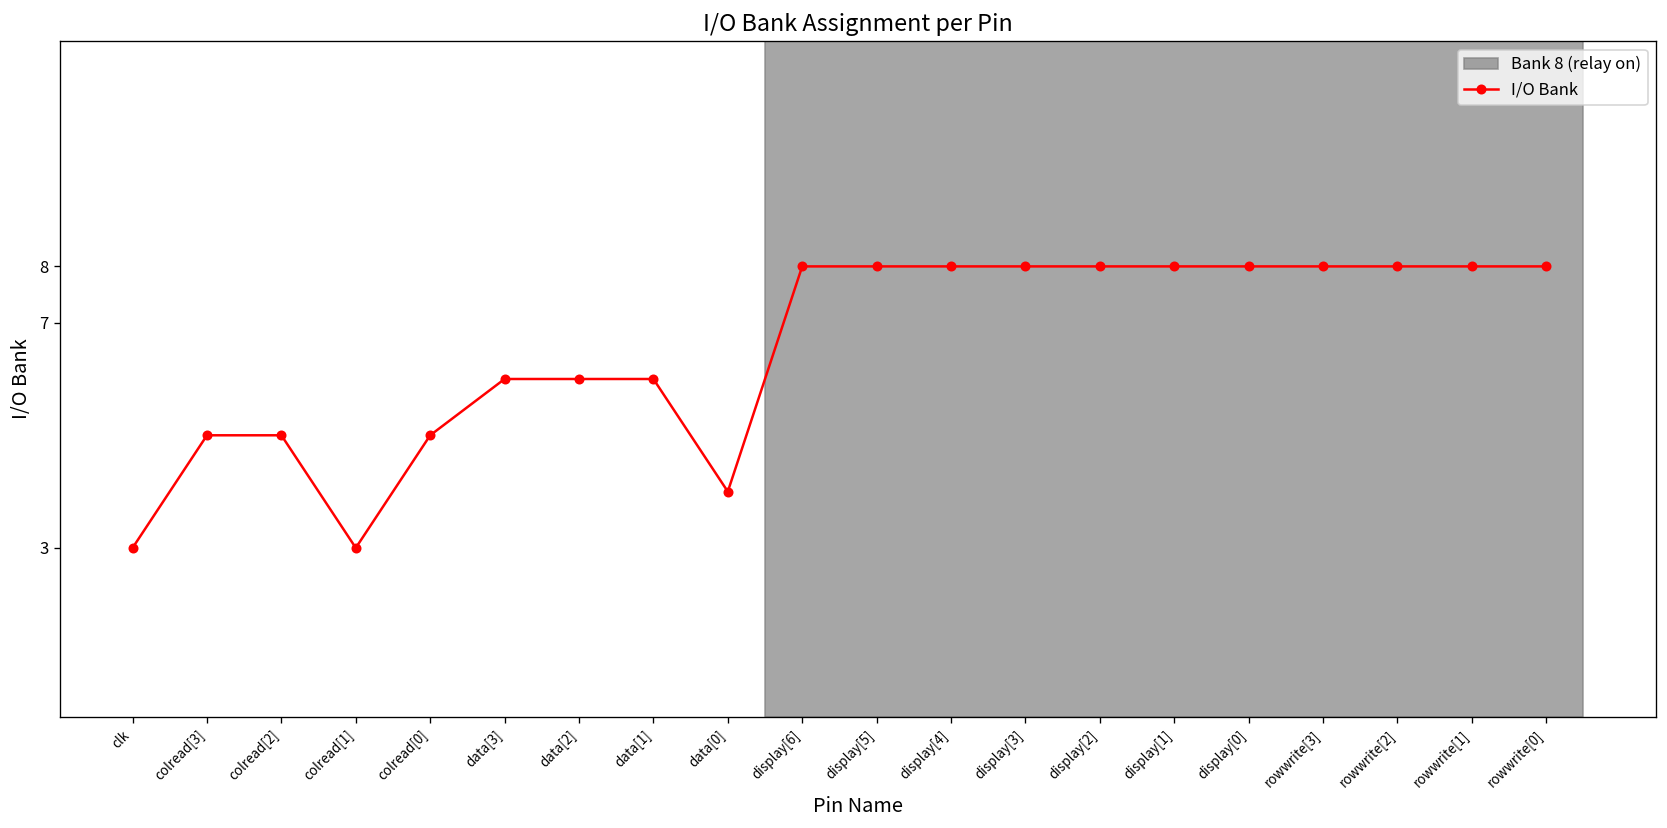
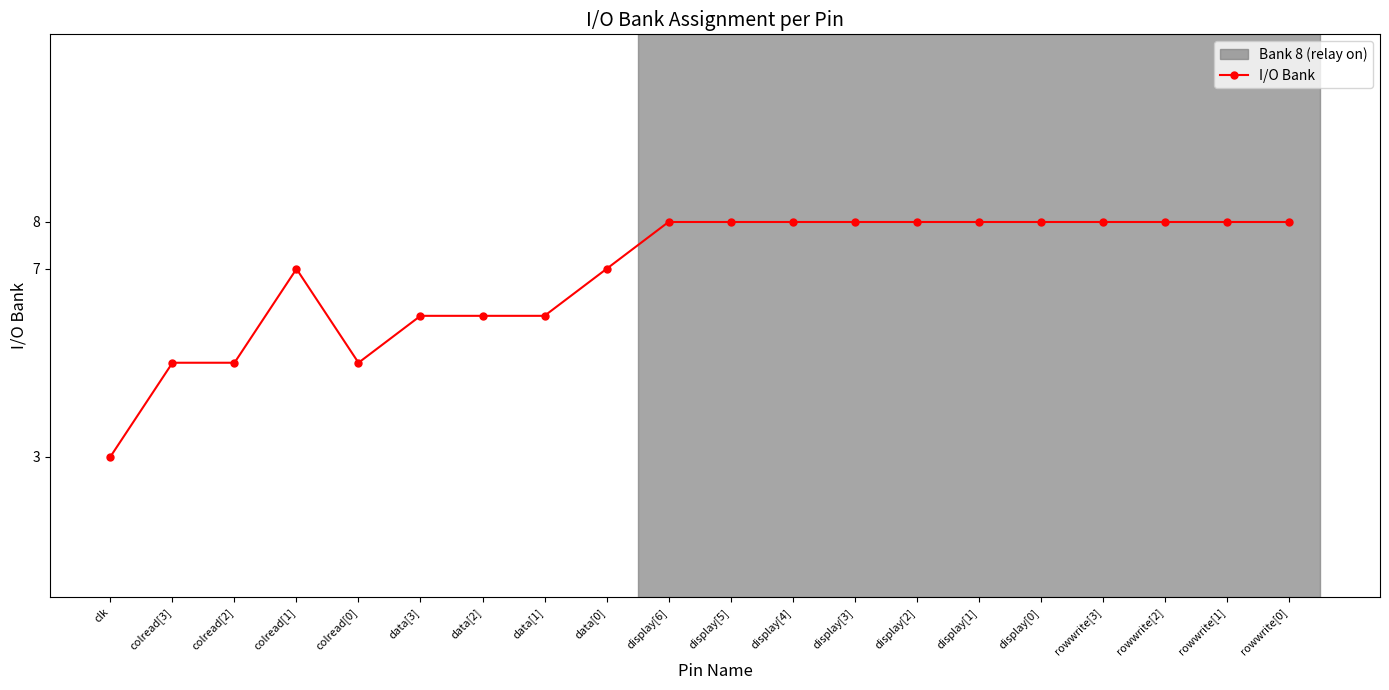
colread[1]: 3 -> 7
data[0]: 4 -> 7
